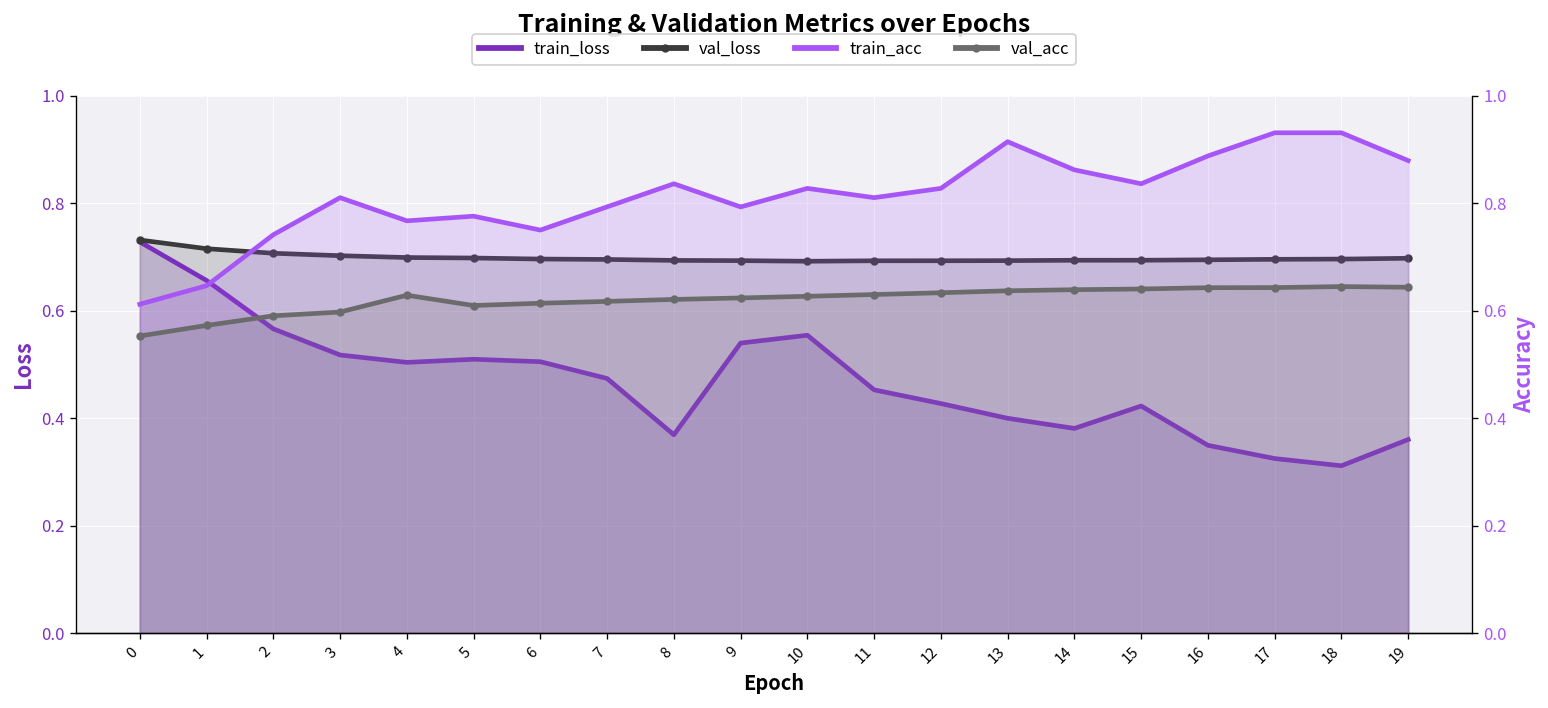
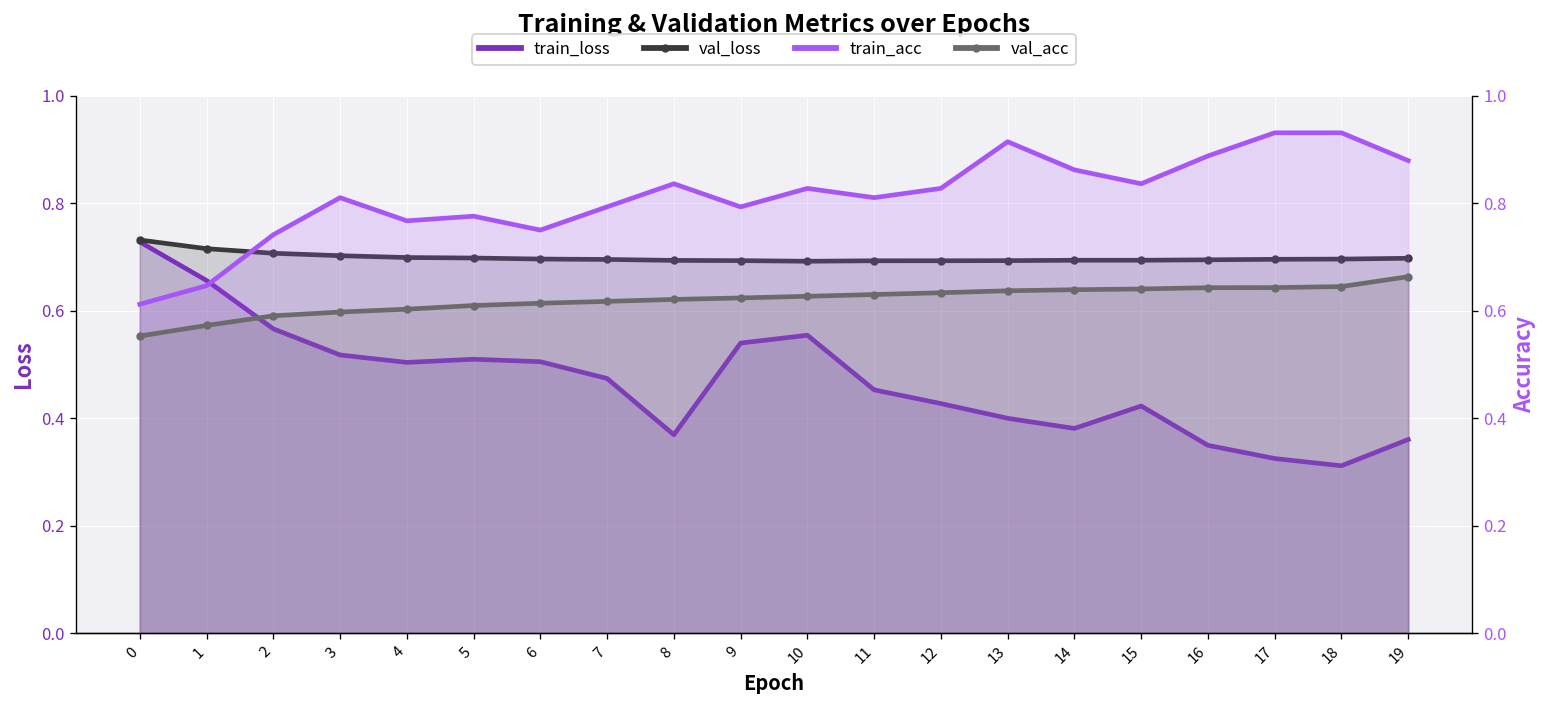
val_acc, 4: 0.63 -> 0.60
val_acc, 19: 0.64 -> 0.66
